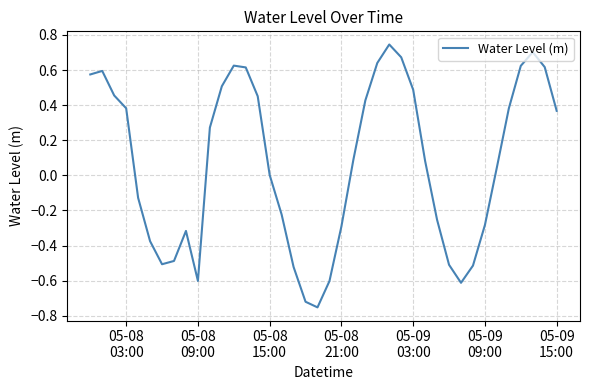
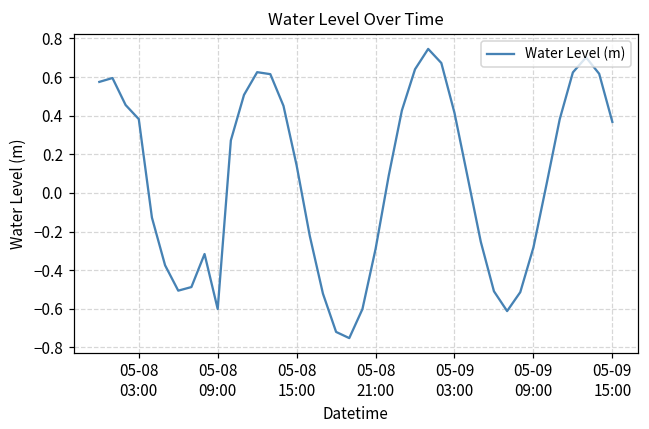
05-08 15:00: 0.00 -> 0.14
05-09 03:00: 0.49 -> 0.41
